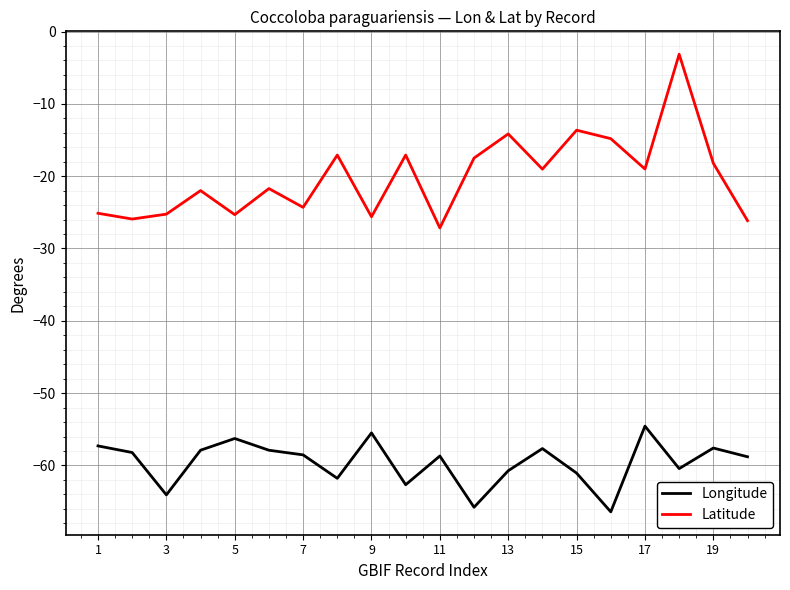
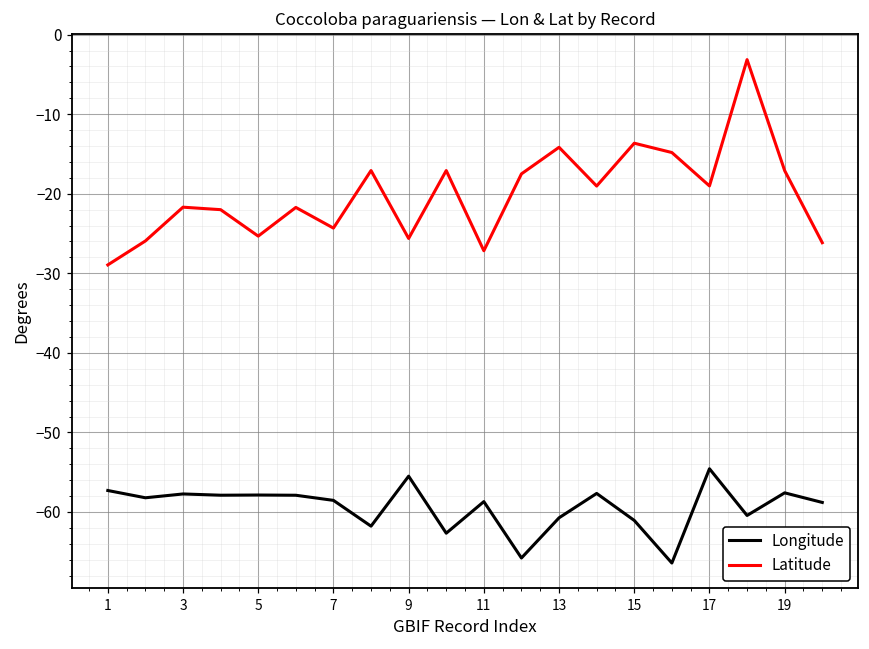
Latitude, 1: -25 -> -29
Longitude, 3: -64 -> -58
Latitude, 3: -25 -> -22
Longitude, 5: -56 -> -58
Latitude, 19: -18 -> -17
